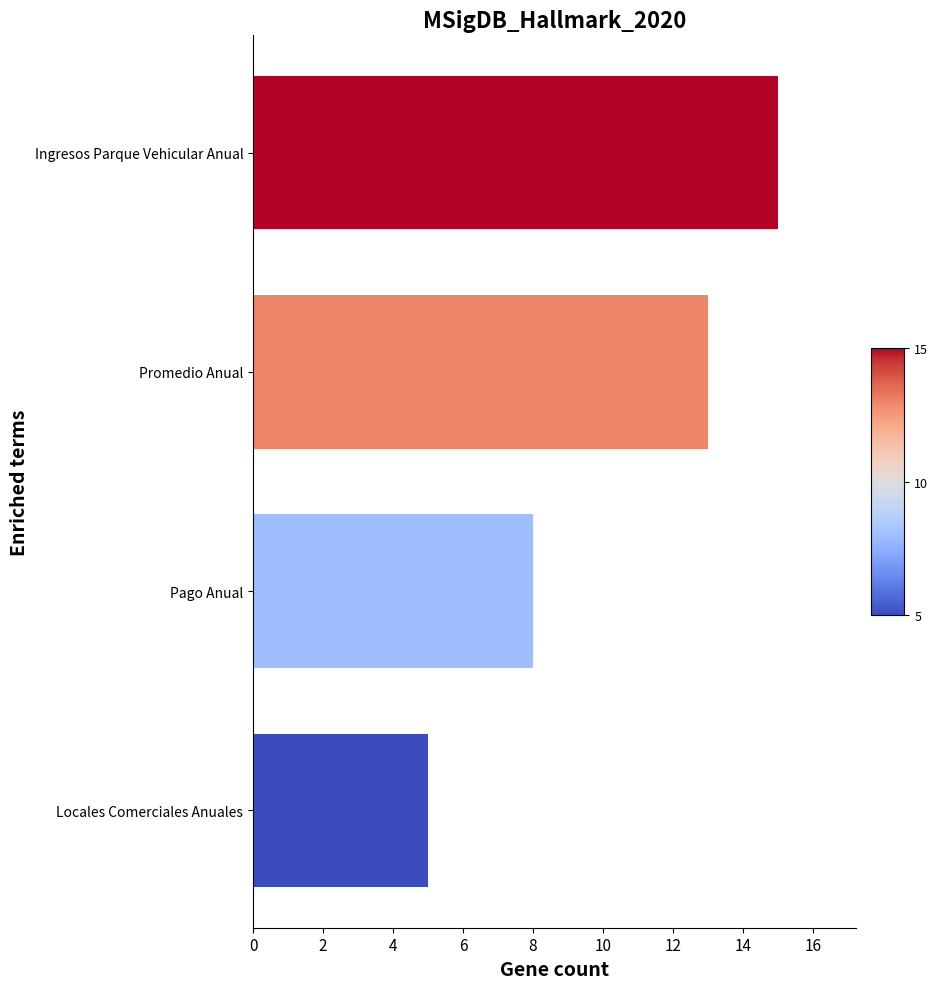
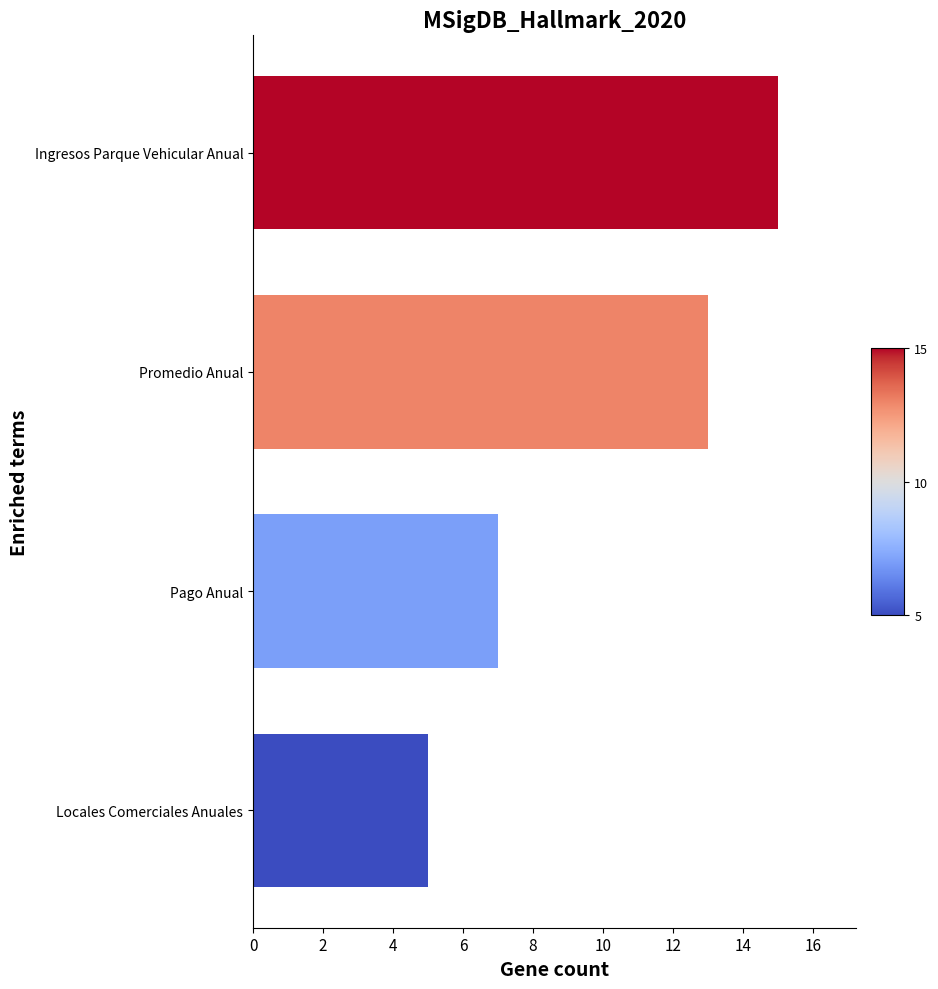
Pago Anual: 8 -> 7
